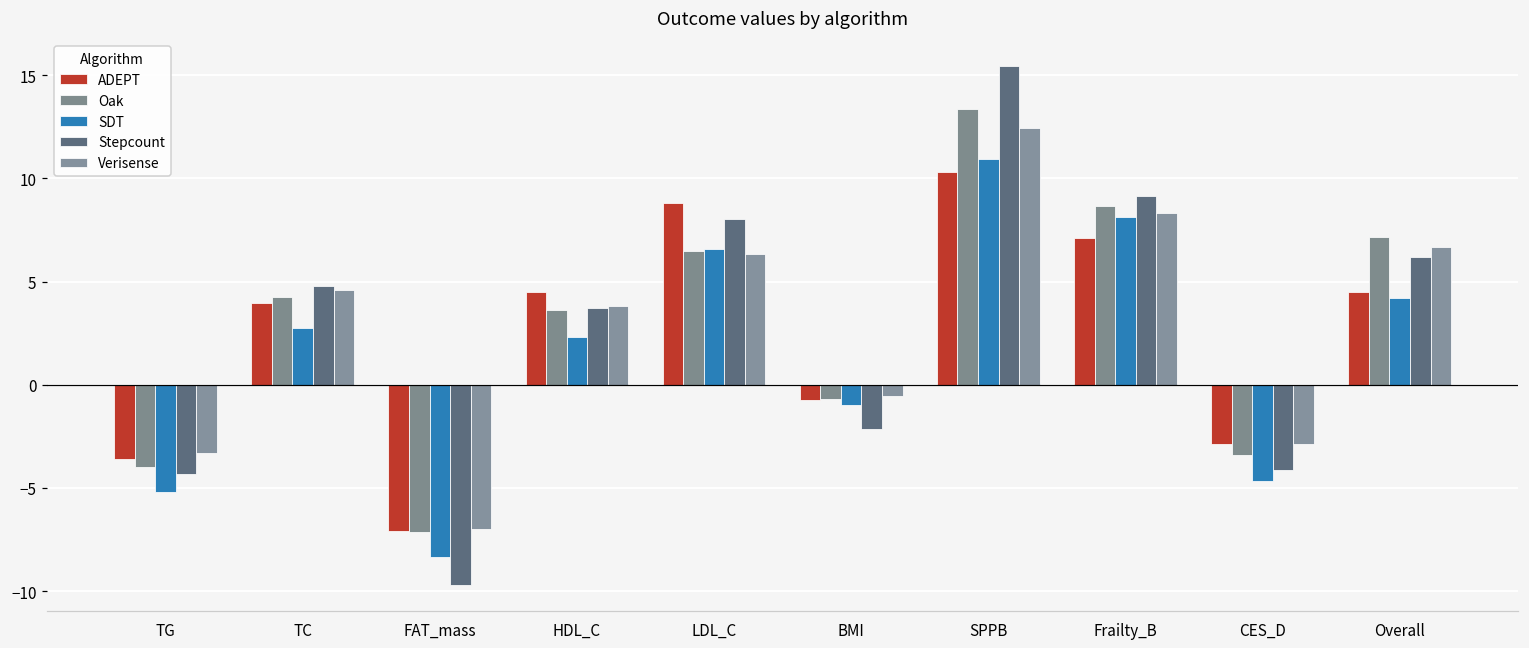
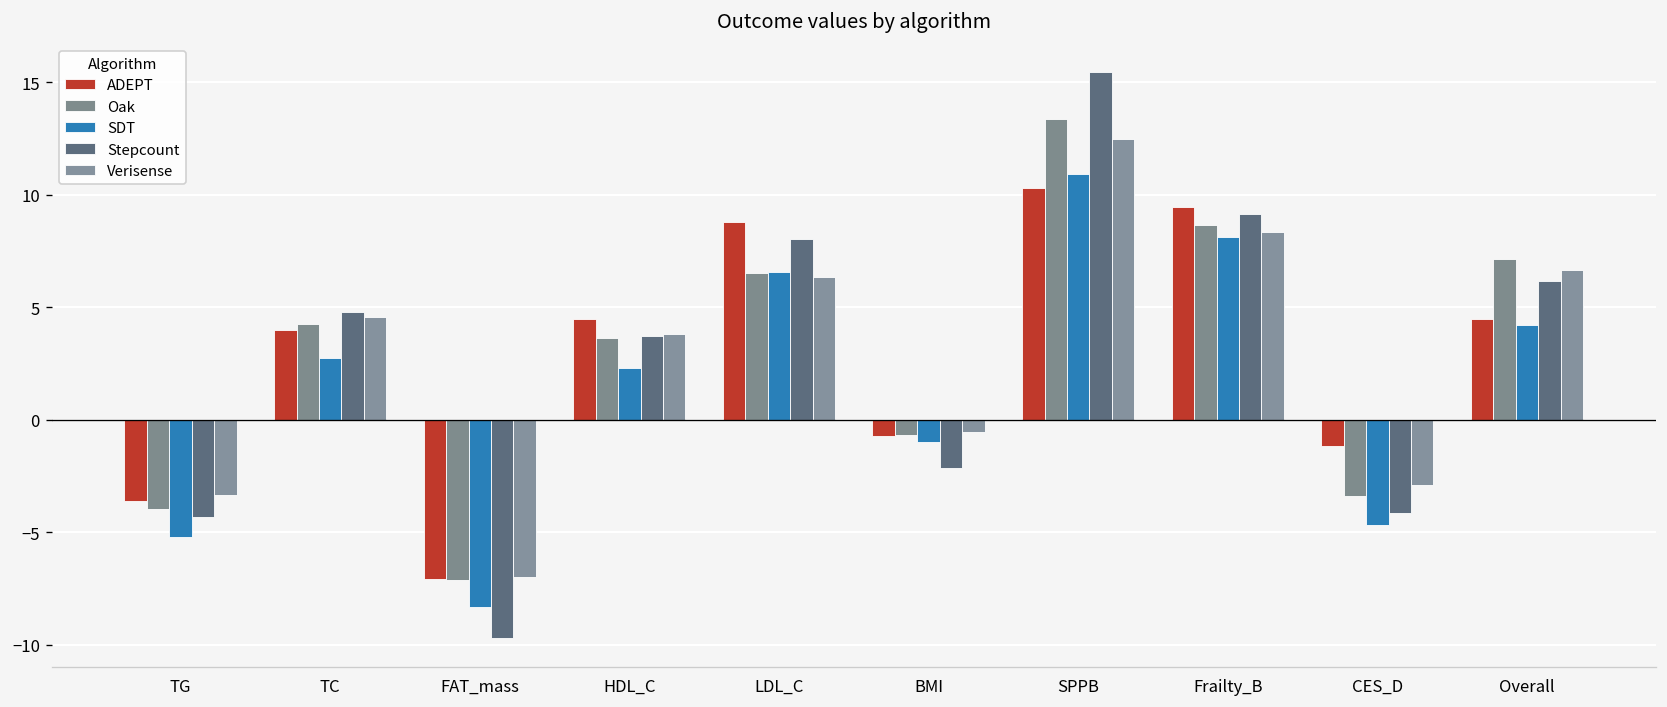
ADEPT, Frailty_B: 7.1 -> 9.4
ADEPT, CES_D: -2.9 -> -1.2
